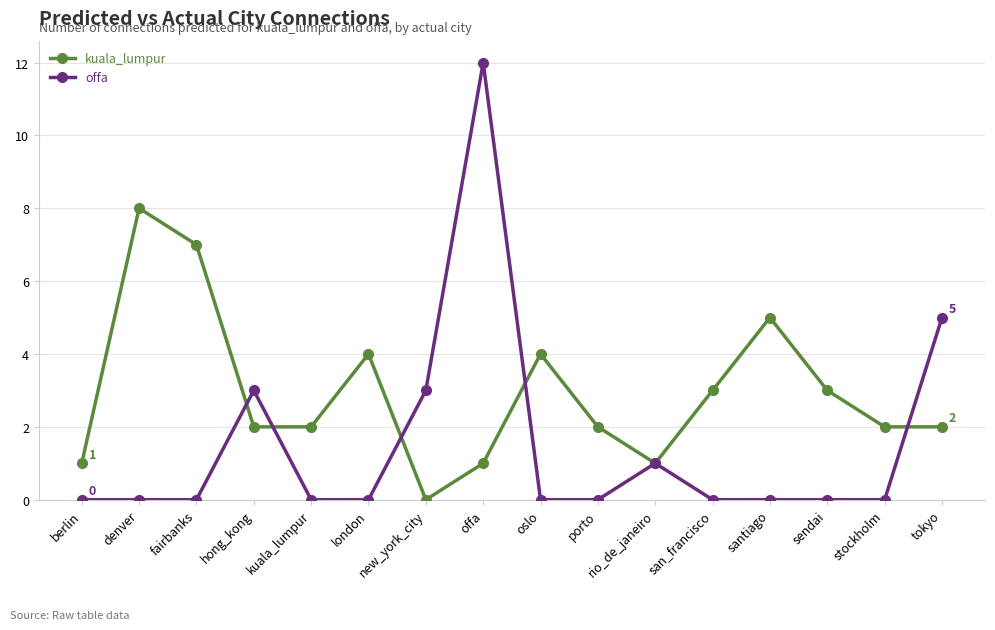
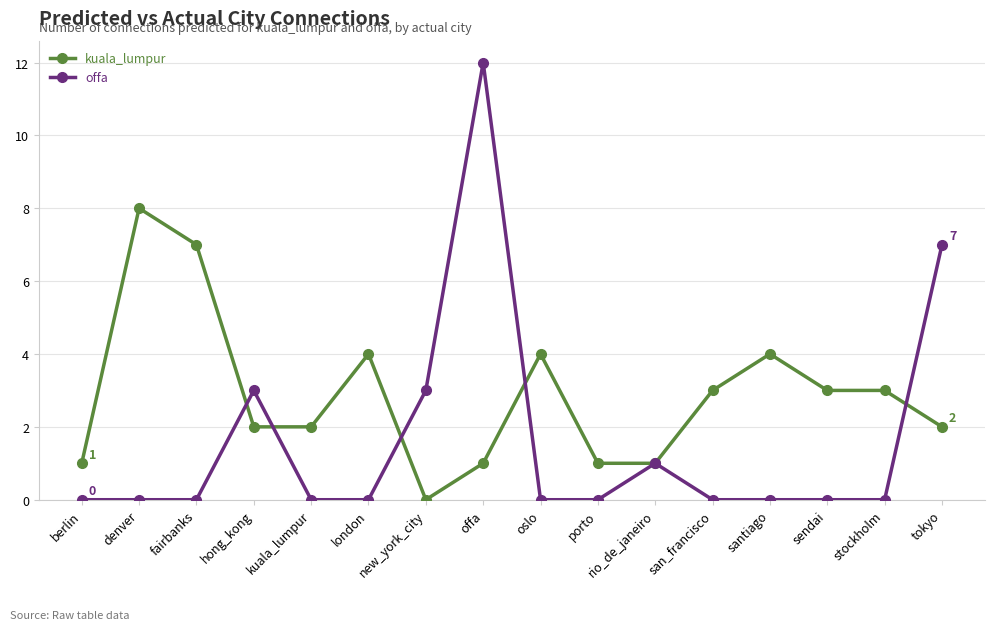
kuala_lumpur, porto: 2 -> 1
kuala_lumpur, santiago: 5 -> 4
kuala_lumpur, stockholm: 2 -> 3
offa, tokyo: 5 -> 7
